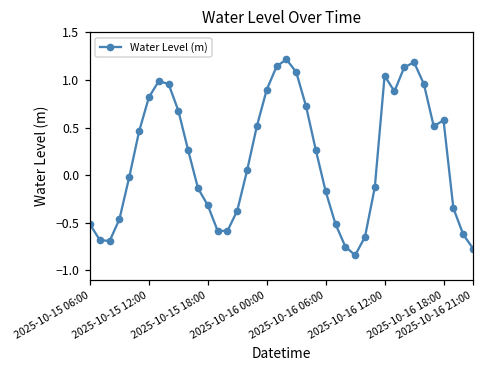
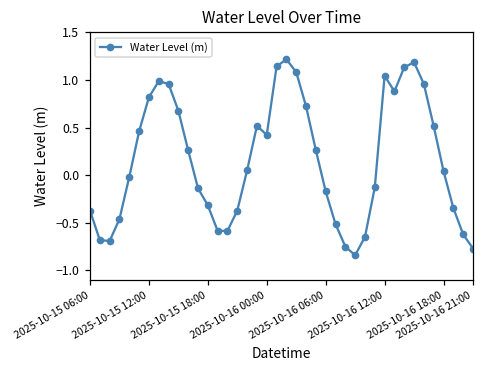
2025-10-15 06:00: -0.5 -> -0.4
2025-10-16 00:00: 0.9 -> 0.4
2025-10-16 18:00: 0.6 -> 0.0
